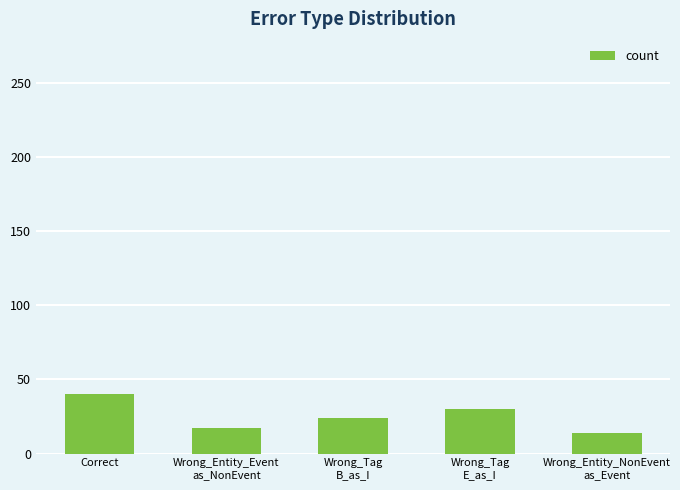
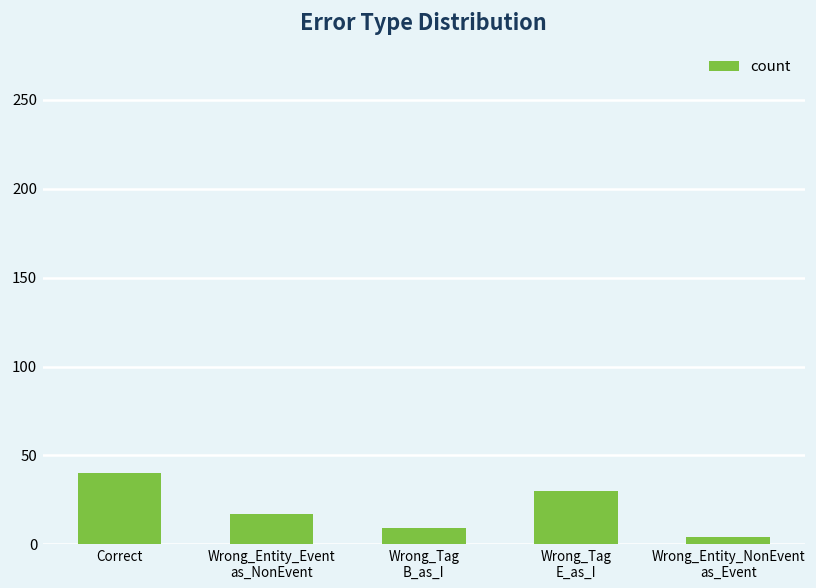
Wrong_Tag B_as_I: 24 -> 9
Wrong_Entity_NonEvent as_Event: 14 -> 4
